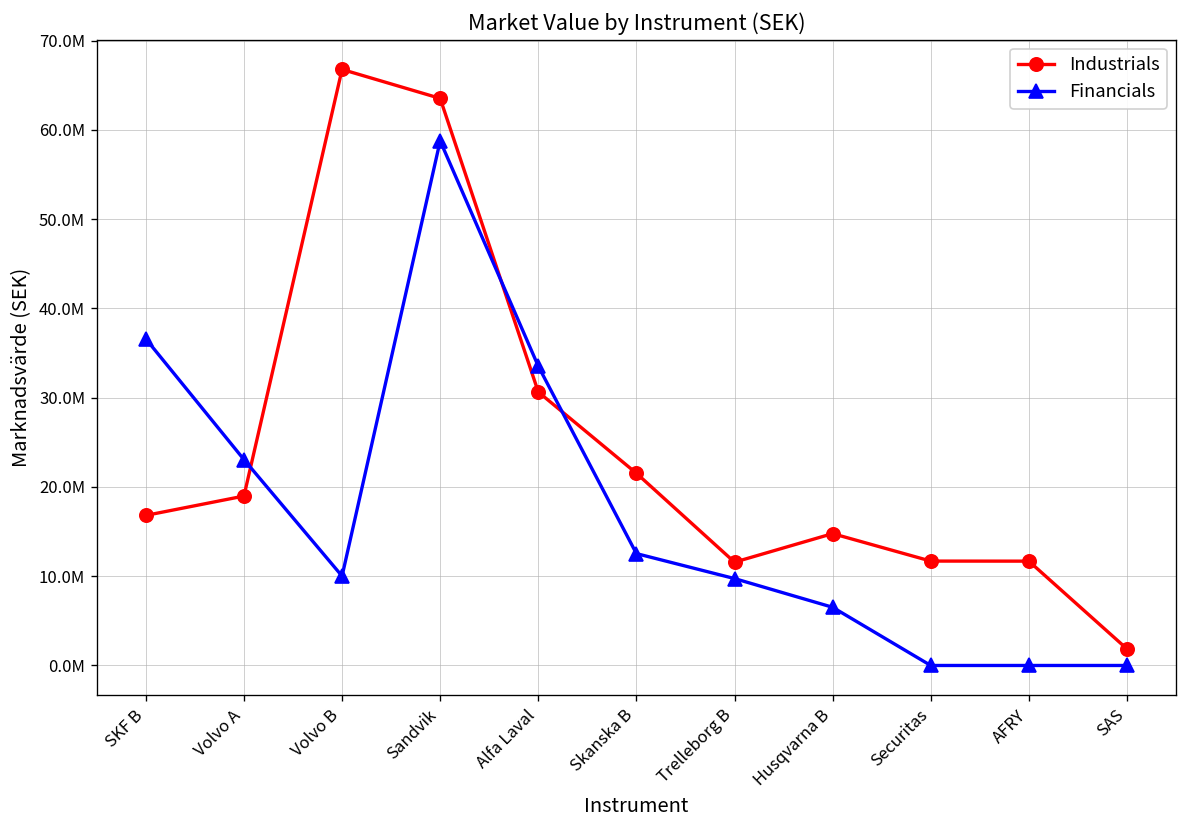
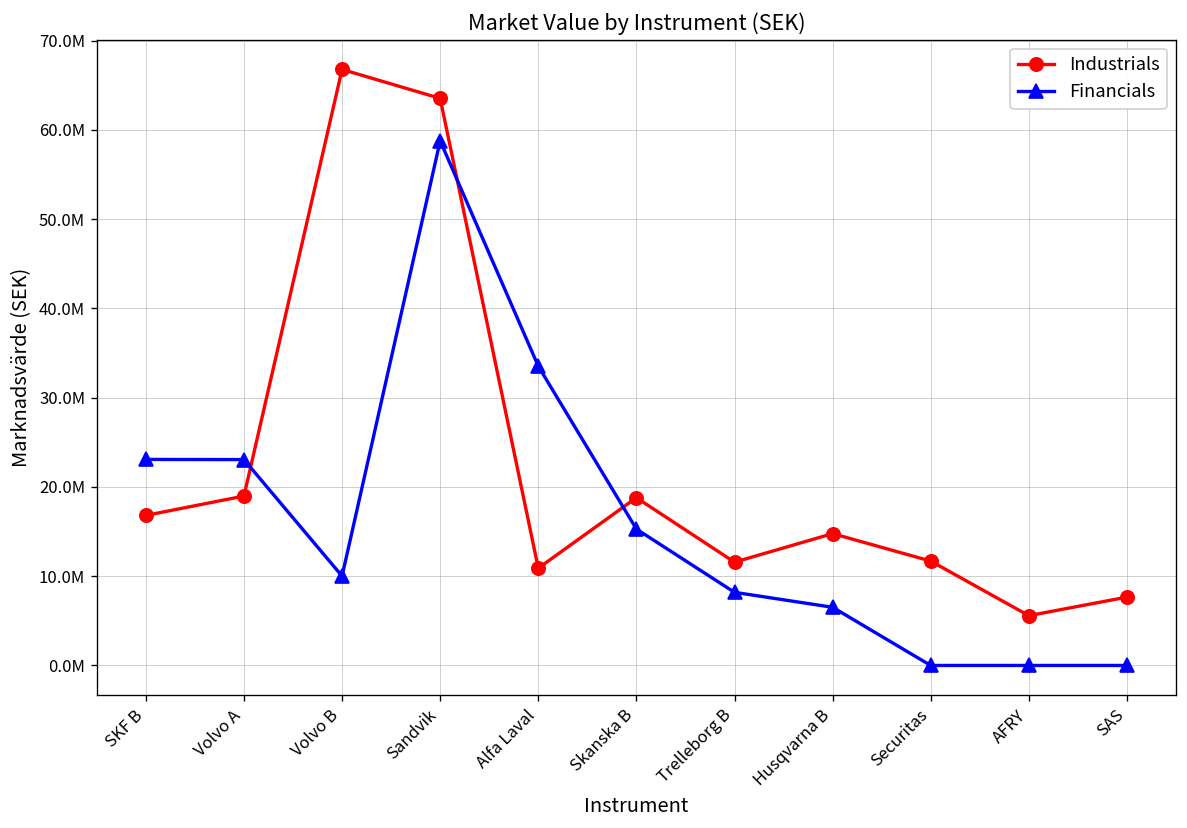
Financials, SKF B: 37000000 -> 23000000
Industrials, Alfa Laval: 31000000 -> 11000000
Industrials, Skanska B: 22000000 -> 19000000
Financials, Skanska B: 13000000 -> 15000000
Financials, Trelleborg B: 10000000 -> 8000000
Industrials, AFRY: 12000000 -> 6000000
Industrials, SAS: 2000000 -> 8000000
